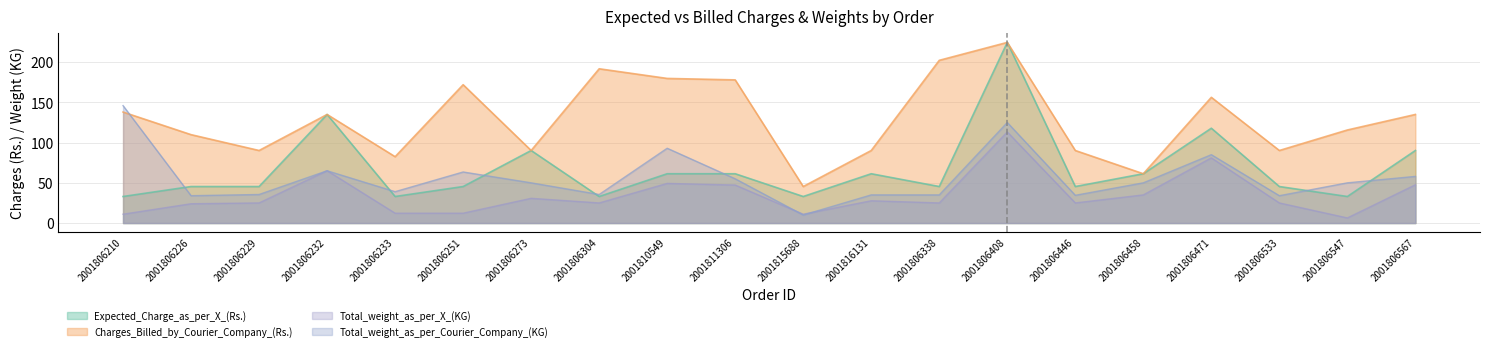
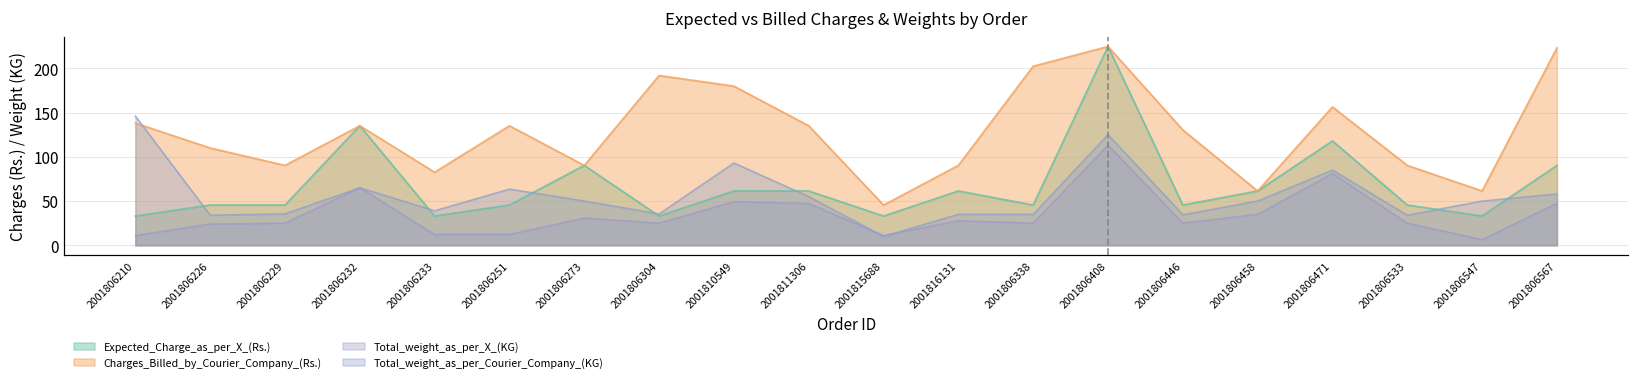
Charges_Billed_by_Courier_Company_(Rs.), 2001806251: 170 -> 140
Charges_Billed_by_Courier_Company_(Rs.), 2001811306: 180 -> 140
Charges_Billed_by_Courier_Company_(Rs.), 2001806446: 90 -> 130
Charges_Billed_by_Courier_Company_(Rs.), 2001806547: 120 -> 60
Charges_Billed_by_Courier_Company_(Rs.), 2001806567: 140 -> 220
